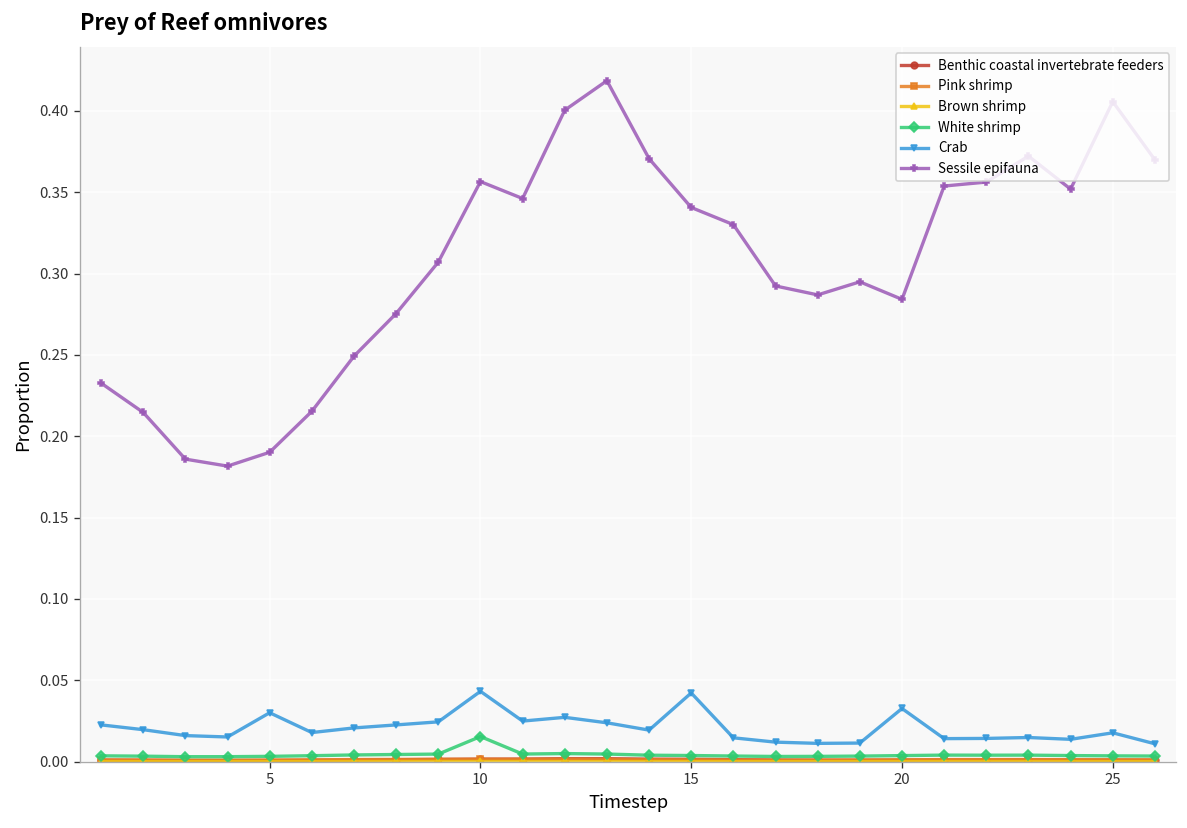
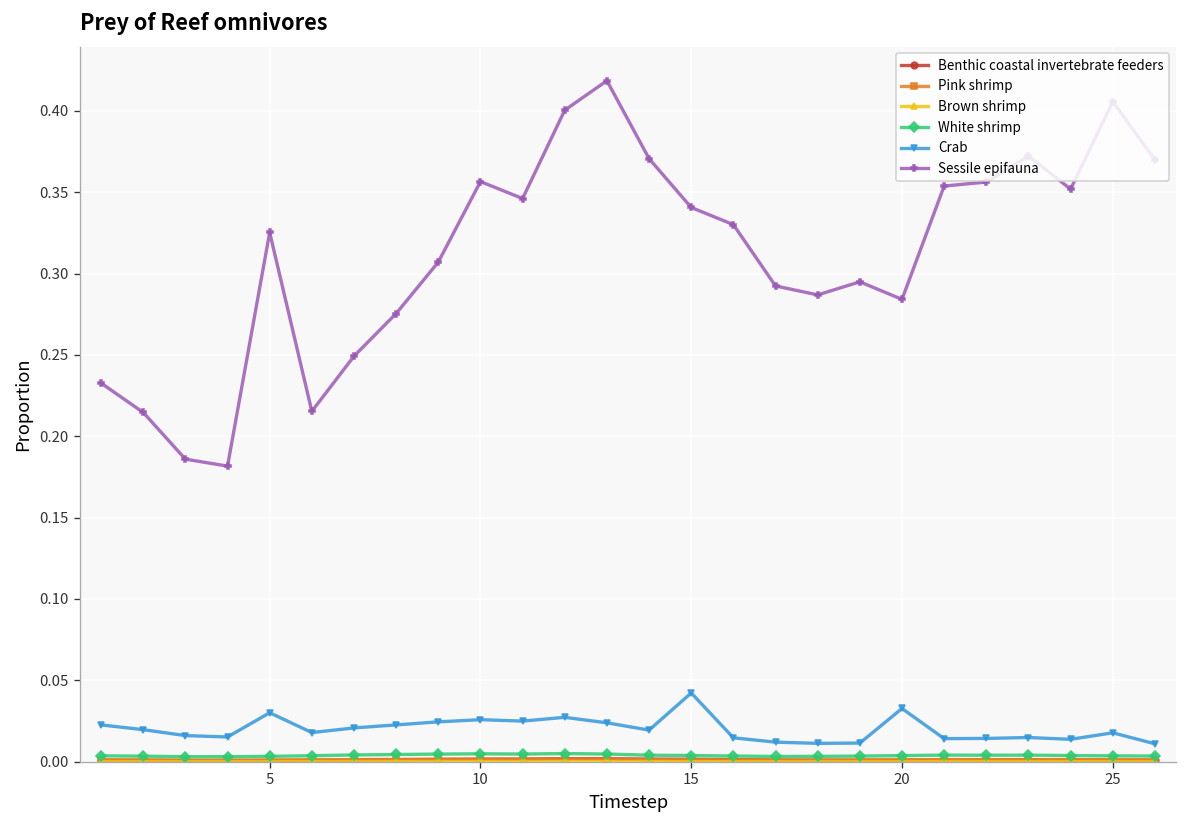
Sessile epifauna, 5: 0.190 -> 0.325
White shrimp, 10: 0.015 -> 0.005
Crab, 10: 0.043 -> 0.026
